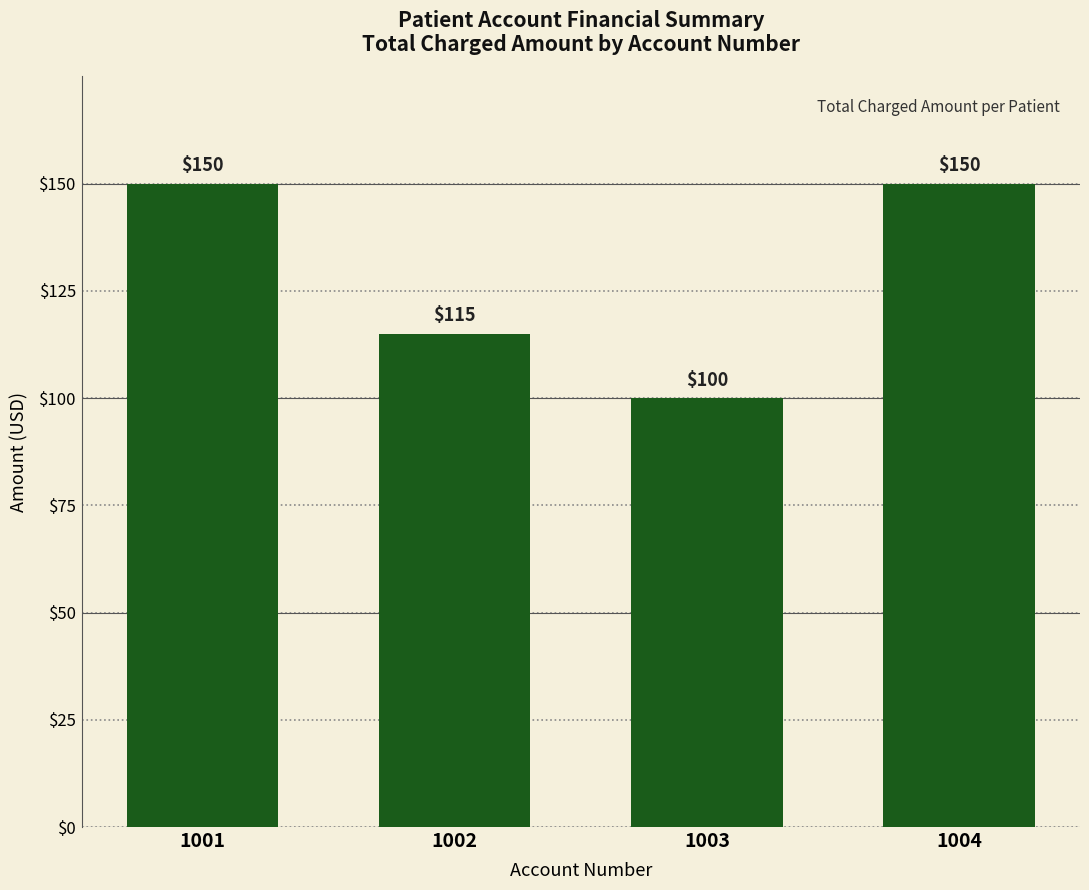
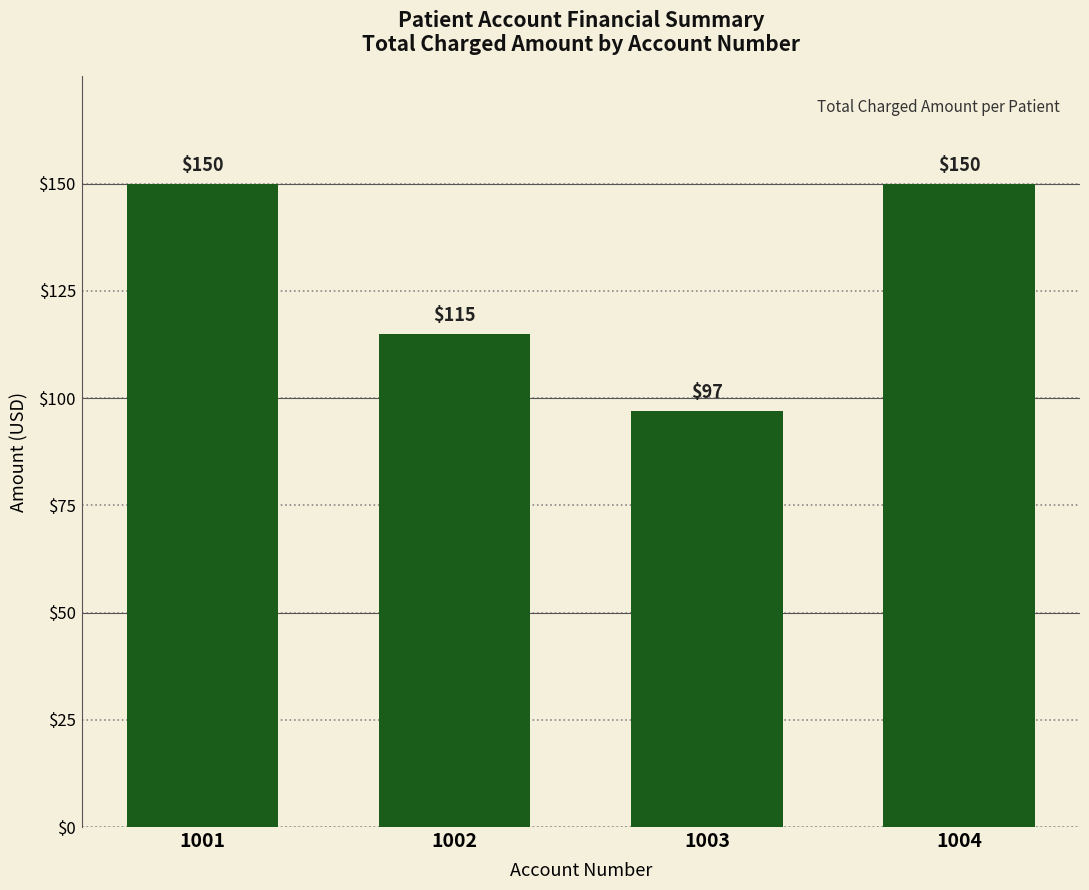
1003: $100 -> $97
